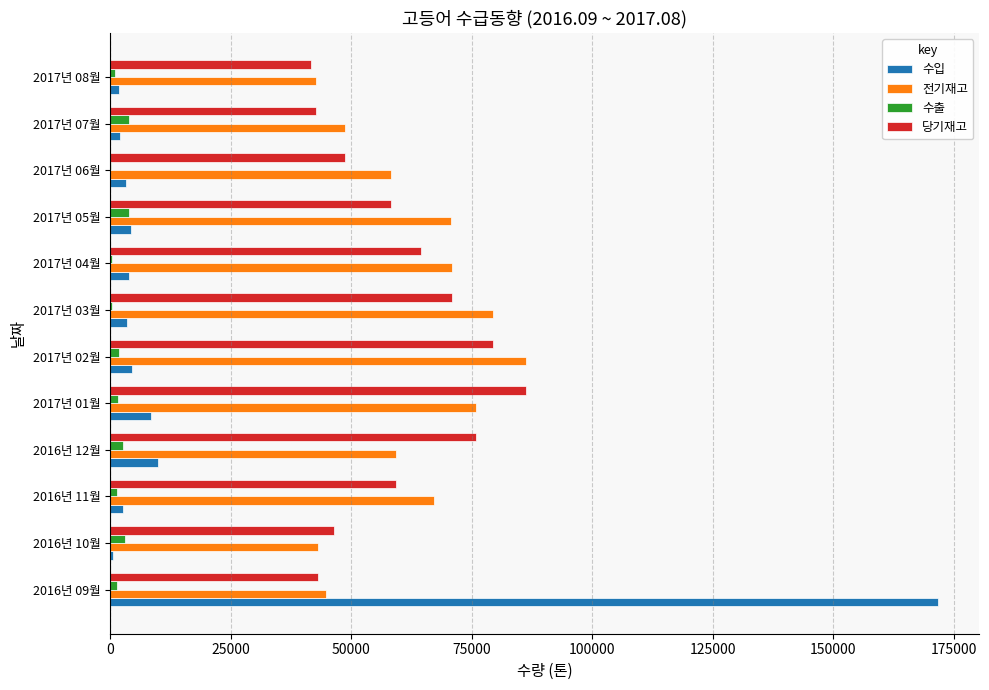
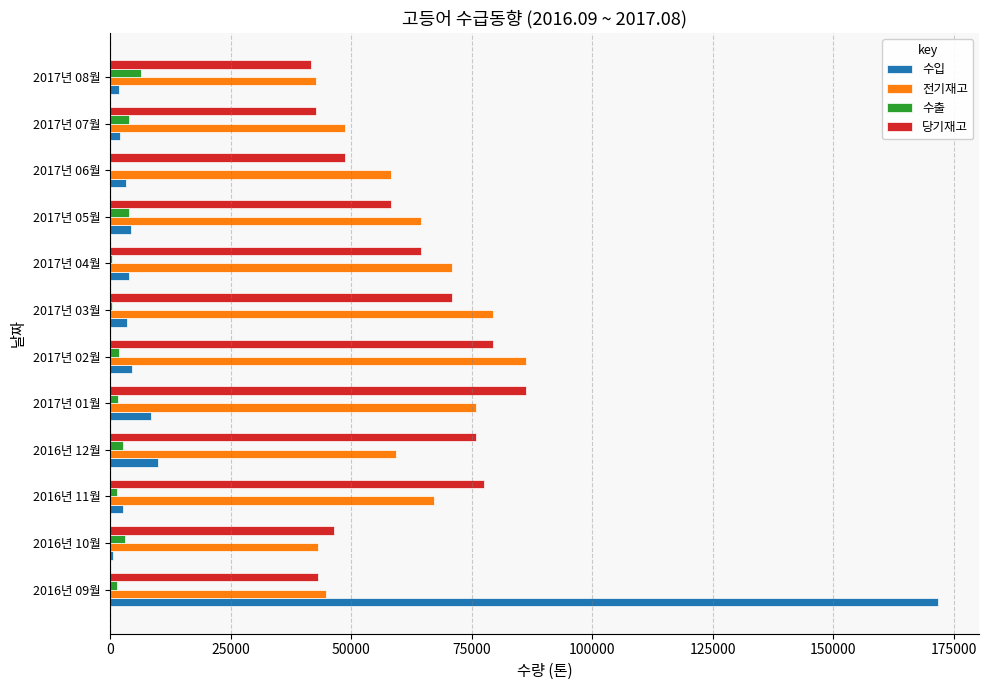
수출, 2017년 08월: 1000 -> 6000
전기재고, 2017년 05월: 71000 -> 65000
당기재고, 2016년 11월: 59000 -> 77000
